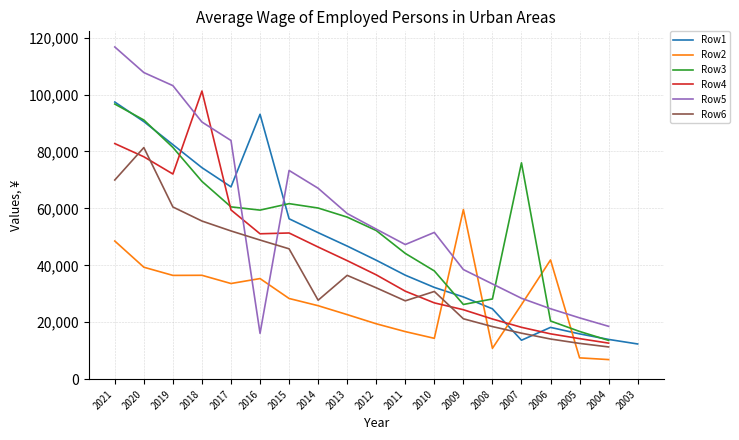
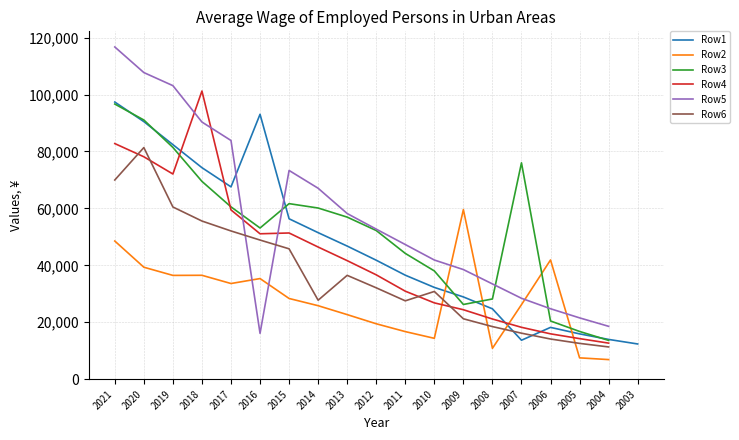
Row3, 2016: 59,000 -> 53,000
Row5, 2010: 52,000 -> 42,000
